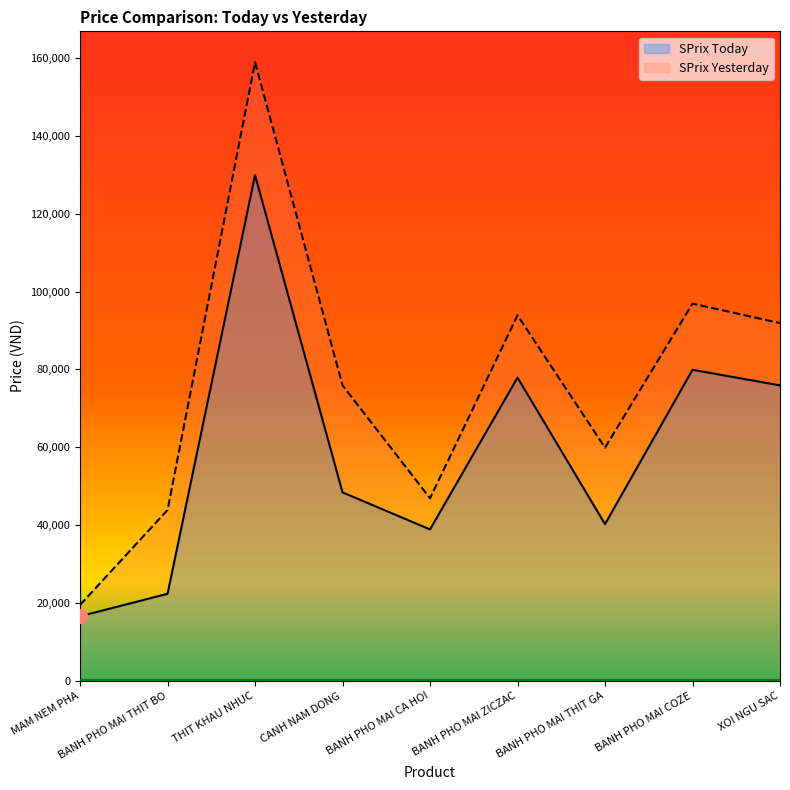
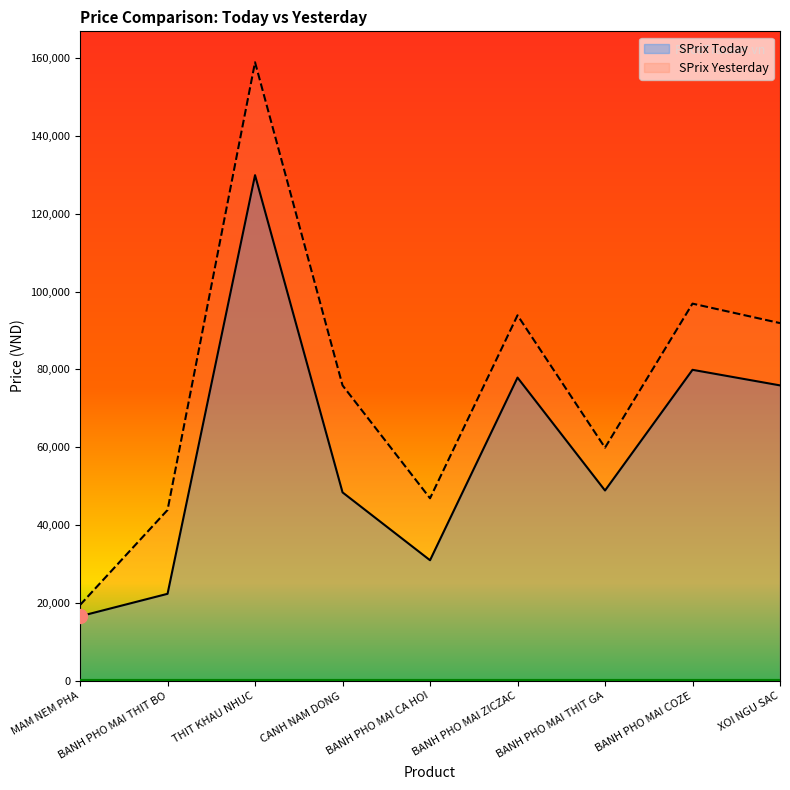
SPrix Today, BANH PHO MAI CA HOI: 39,000 -> 31,000
SPrix Today, BANH PHO MAI THIT GA: 40,000 -> 49,000
